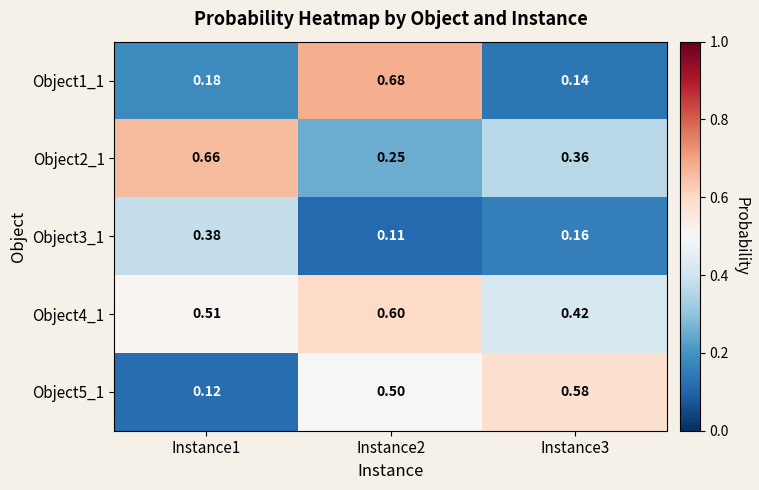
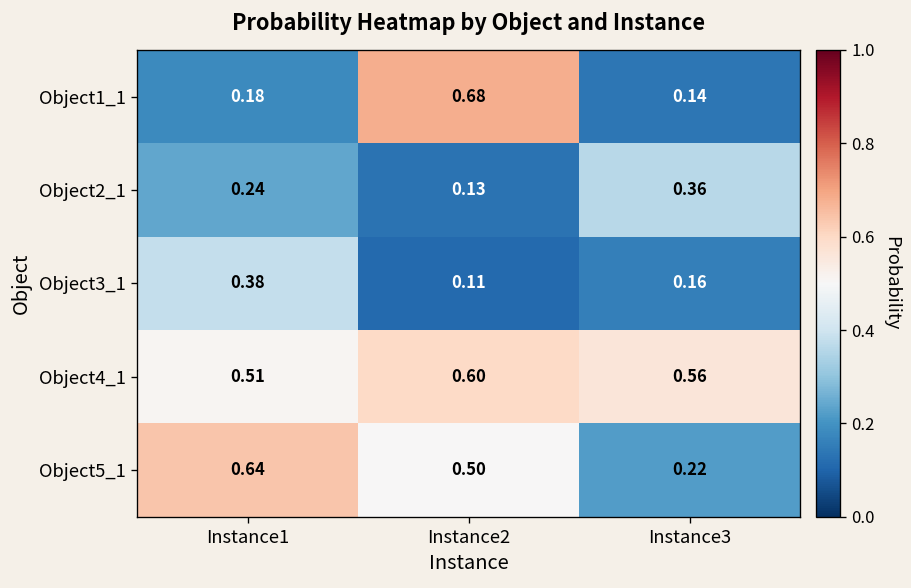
Object2_1, Instance1: 0.66 -> 0.24
Object2_1, Instance2: 0.25 -> 0.13
Object4_1, Instance3: 0.42 -> 0.56
Object5_1, Instance1: 0.12 -> 0.64
Object5_1, Instance3: 0.58 -> 0.22
